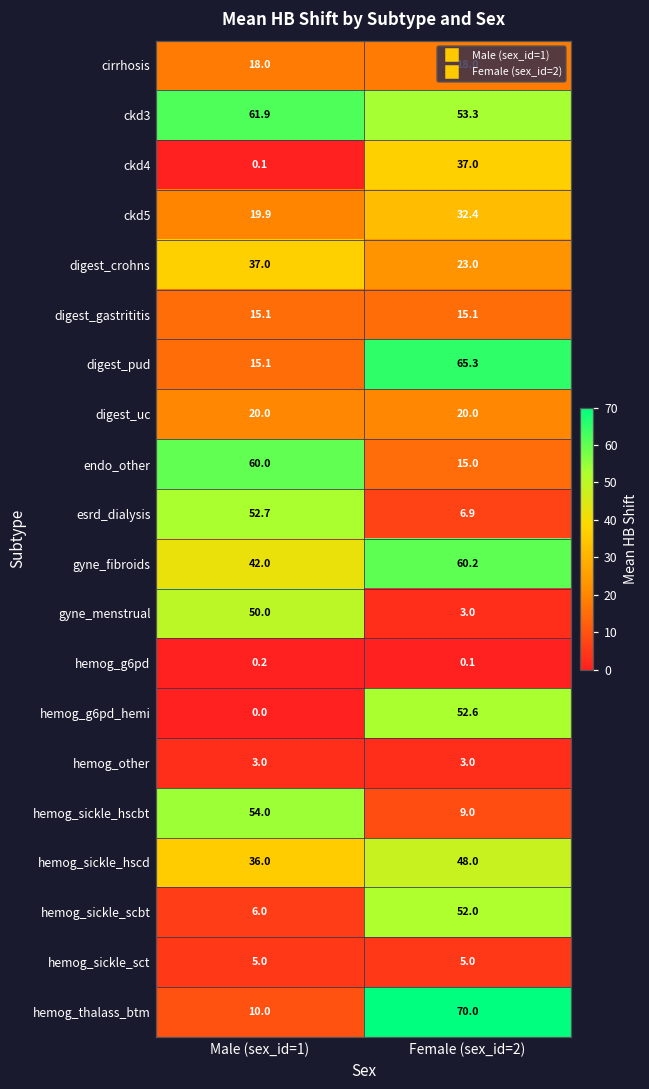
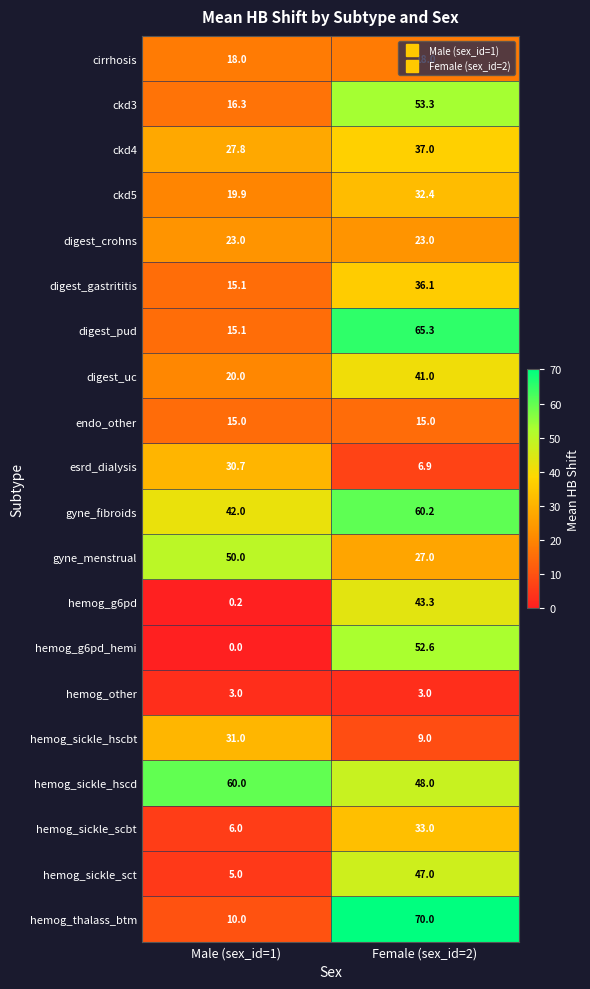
ckd3, Male (sex_id=1): 61.9 -> 16.3
ckd4, Male (sex_id=1): 0.1 -> 27.8
digest_crohns, Male (sex_id=1): 37.0 -> 23.0
digest_gastrititis, Female (sex_id=2): 15.1 -> 36.1
digest_uc, Female (sex_id=2): 20.0 -> 41.0
endo_other, Male (sex_id=1): 60.0 -> 15.0
esrd_dialysis, Male (sex_id=1): 52.7 -> 30.7
gyne_menstrual, Female (sex_id=2): 3.0 -> 27.0
hemog_g6pd, Female (sex_id=2): 0.1 -> 43.3
hemog_sickle_hscbt, Male (sex_id=1): 54.0 -> 31.0
hemog_sickle_hscd, Male (sex_id=1): 36.0 -> 60.0
hemog_sickle_scbt, Female (sex_id=2): 52.0 -> 33.0
hemog_sickle_sct, Female (sex_id=2): 5.0 -> 47.0
